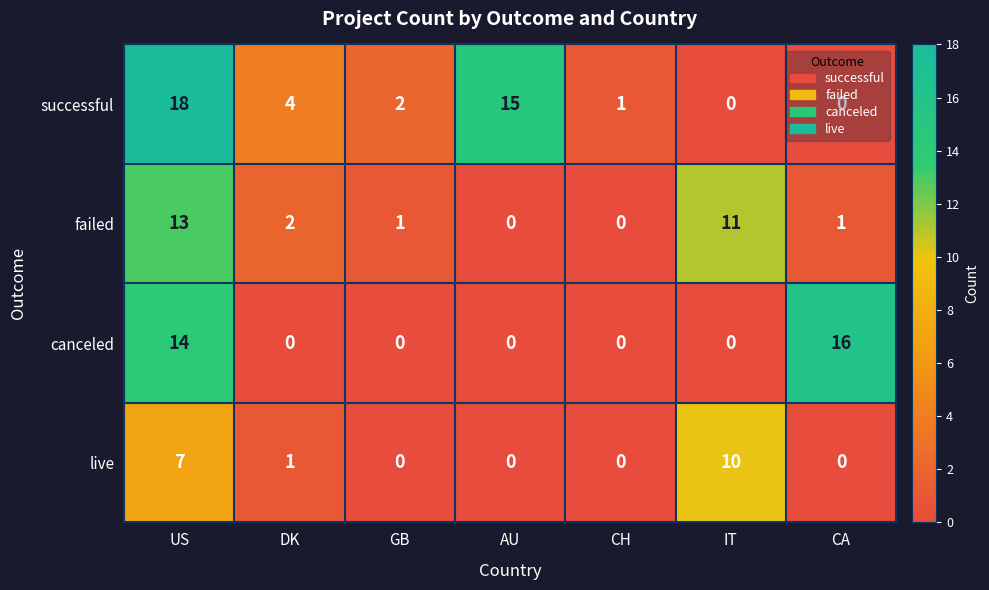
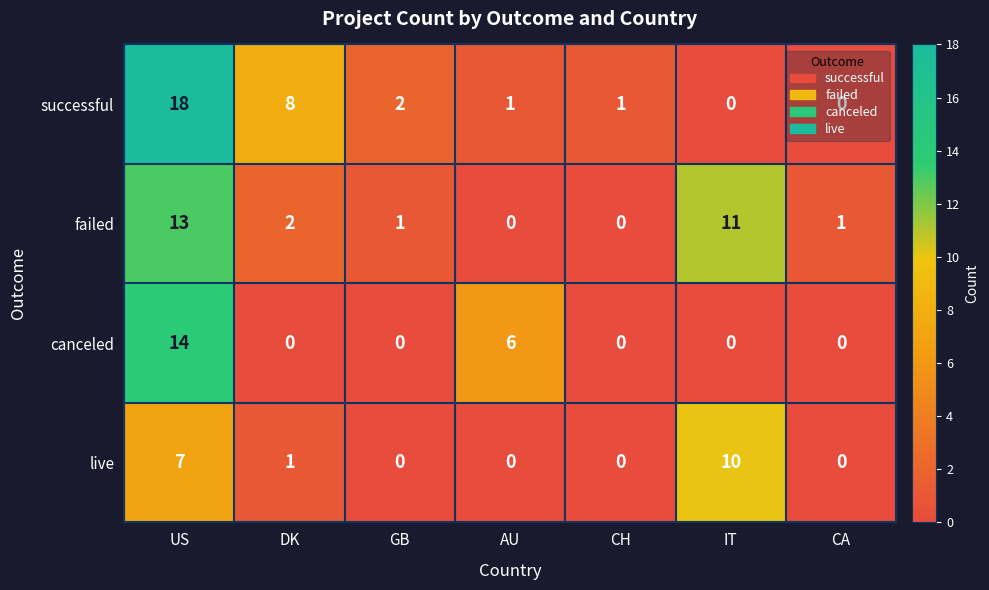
successful, DK: 4 -> 8
successful, AU: 15 -> 1
canceled, AU: 0 -> 6
canceled, CA: 16 -> 0
